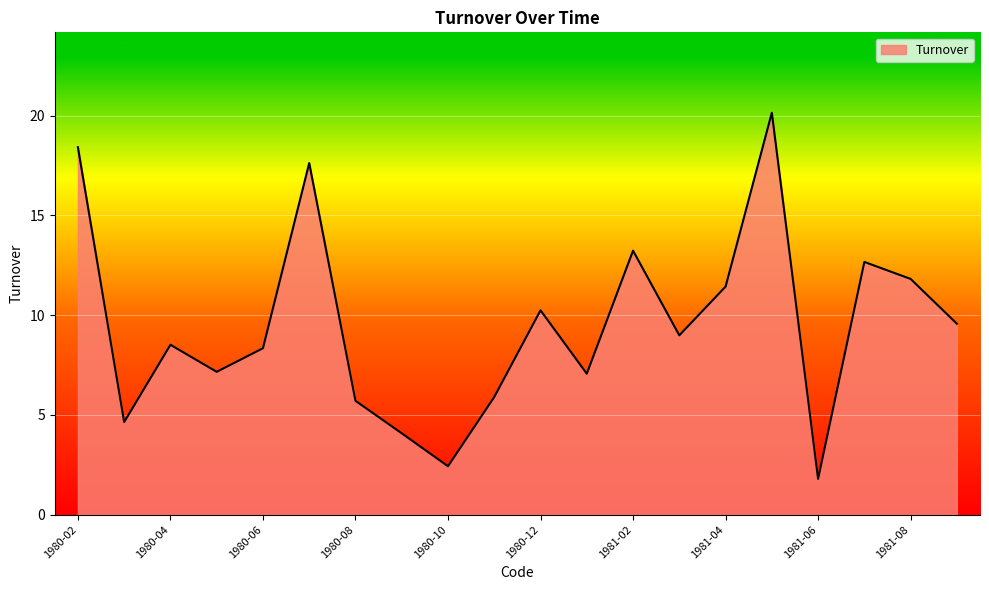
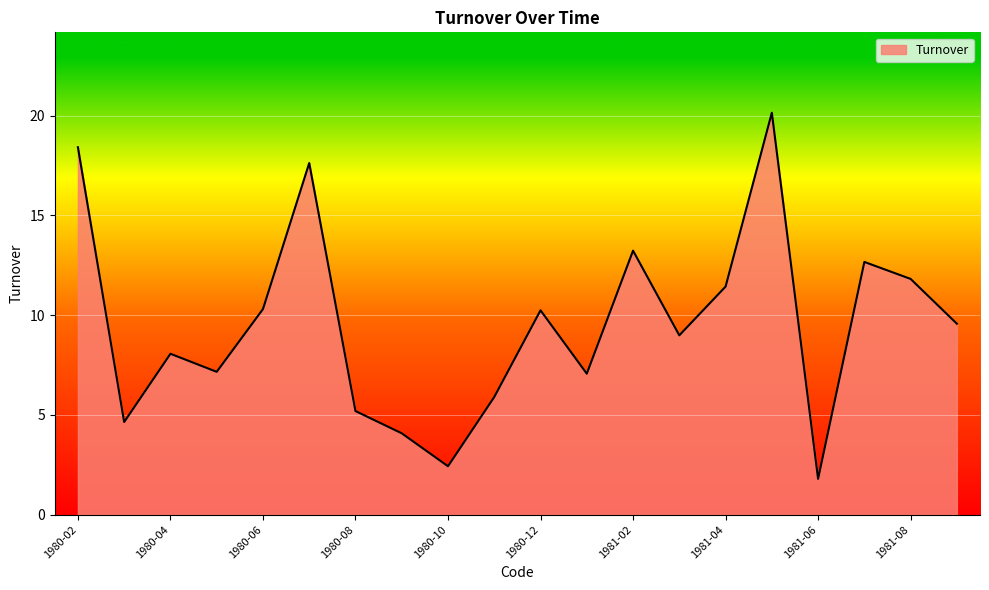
1980-04: 8.5 -> 8.1
1980-06: 8.3 -> 10.3
1980-08: 5.7 -> 5.2
